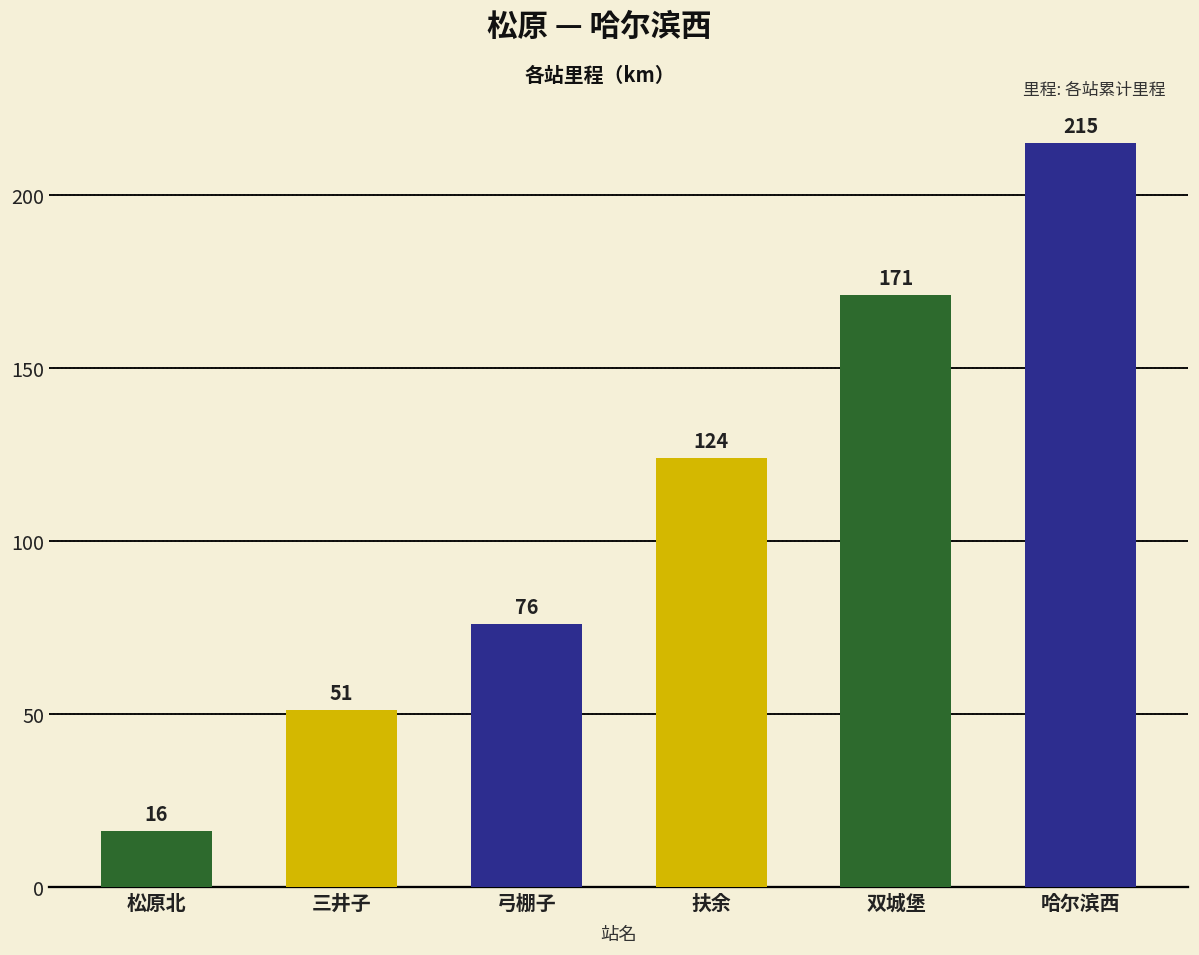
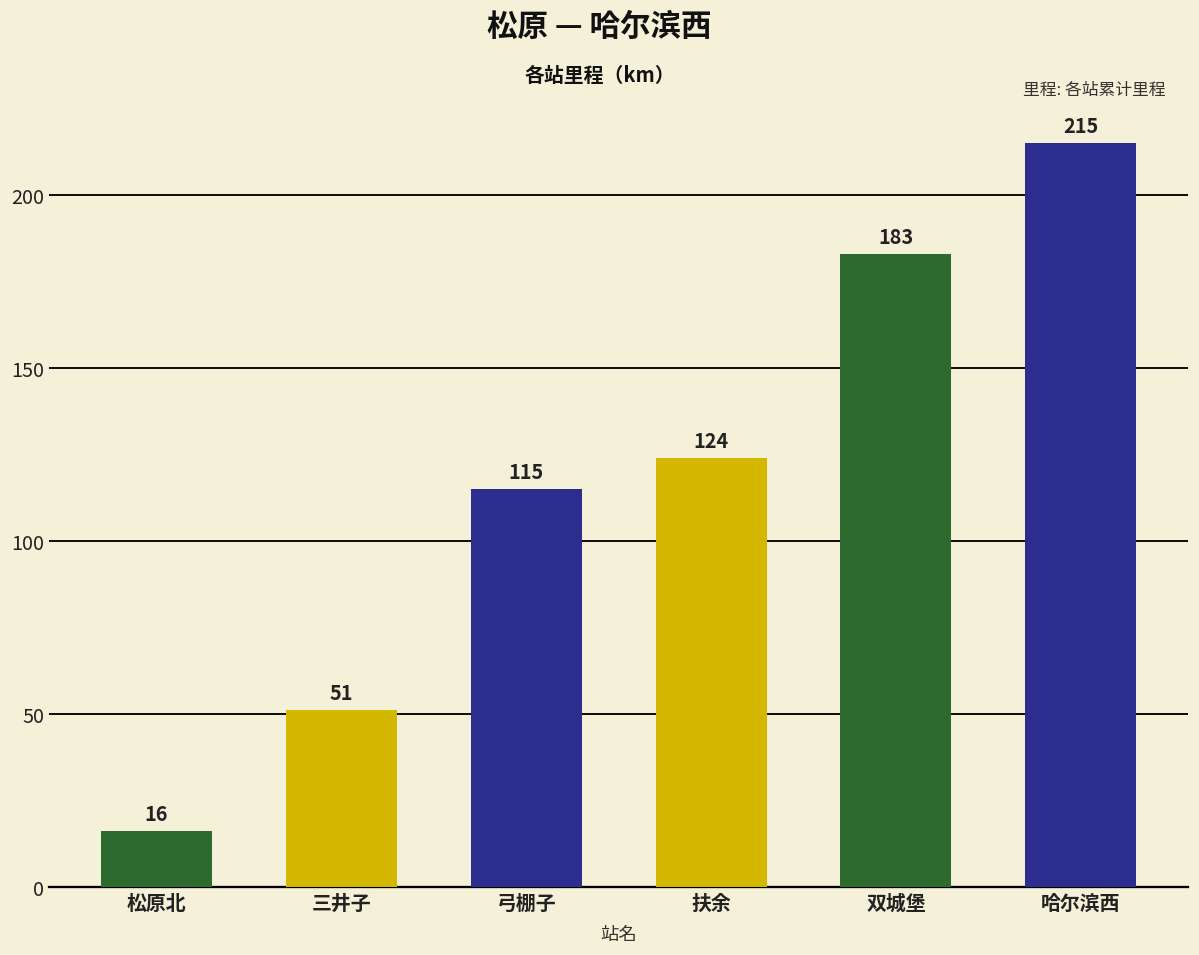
弓棚子: 76 -> 115
双城堡: 171 -> 183
